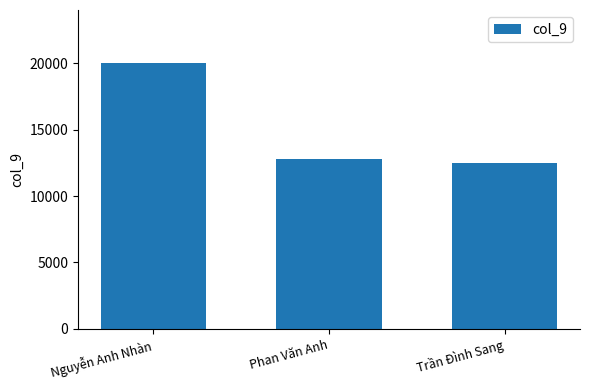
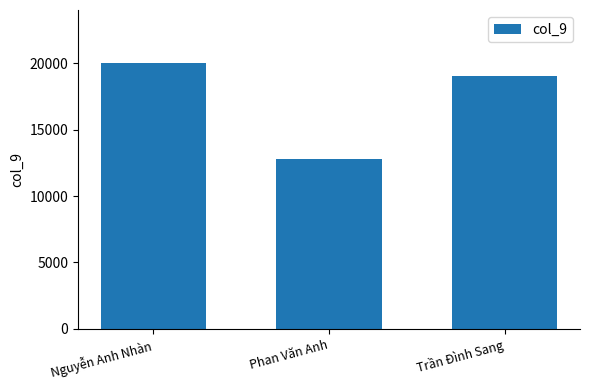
Trần Đình Sang: 12500 -> 19000
